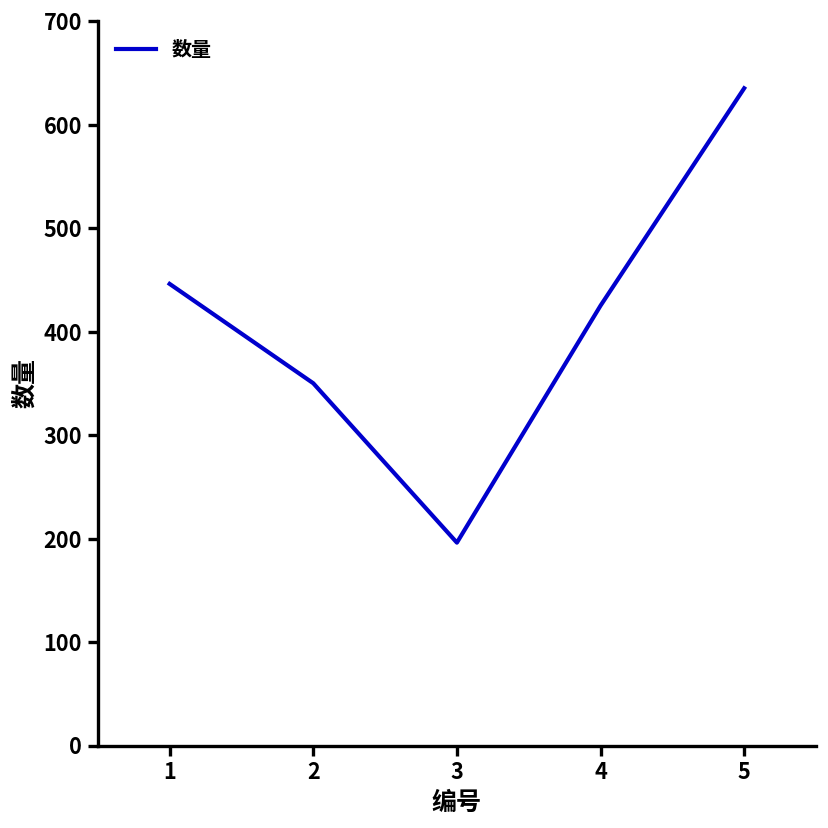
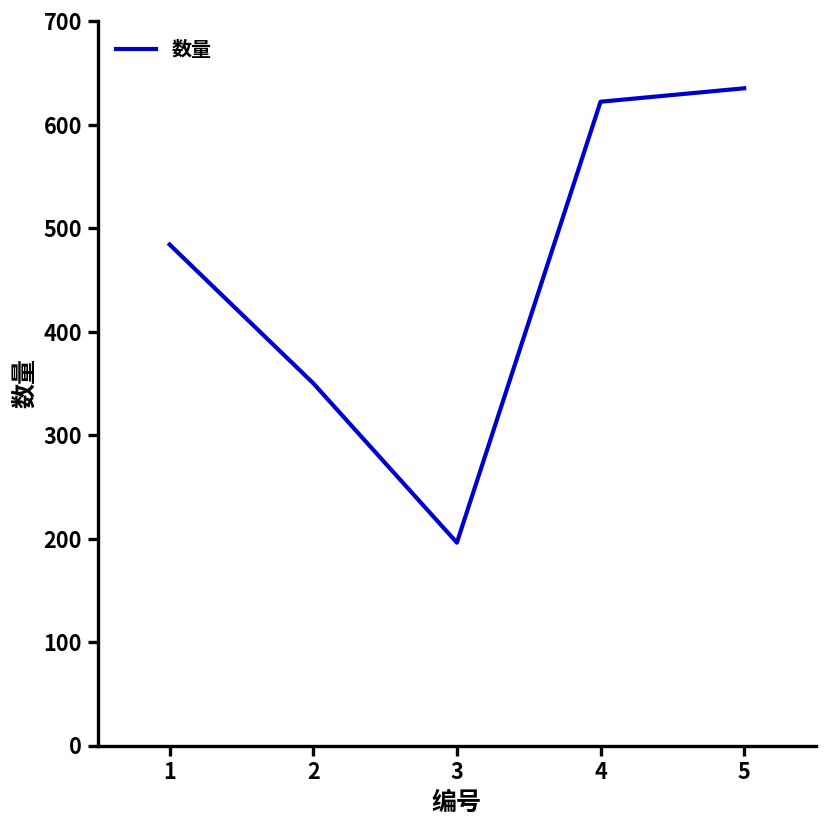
1: 450 -> 480
4: 430 -> 620
